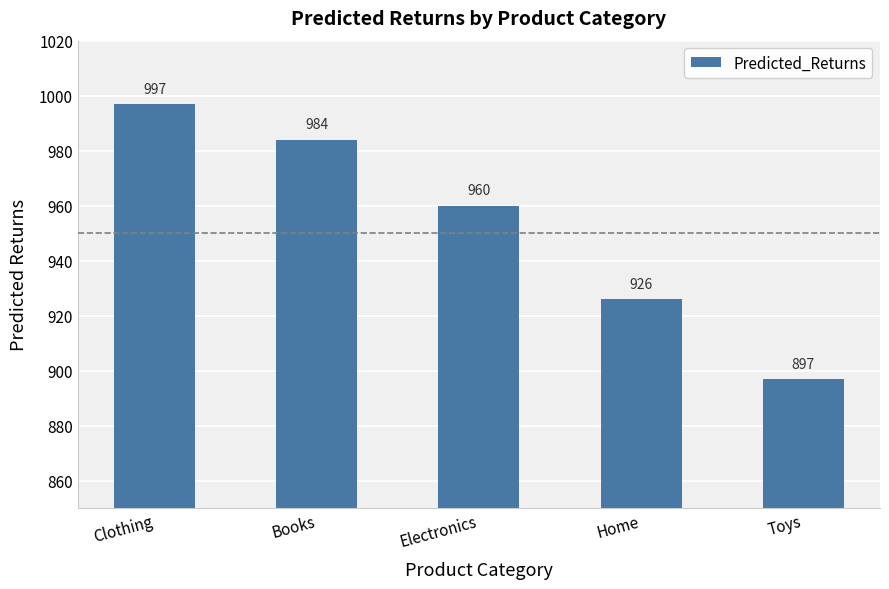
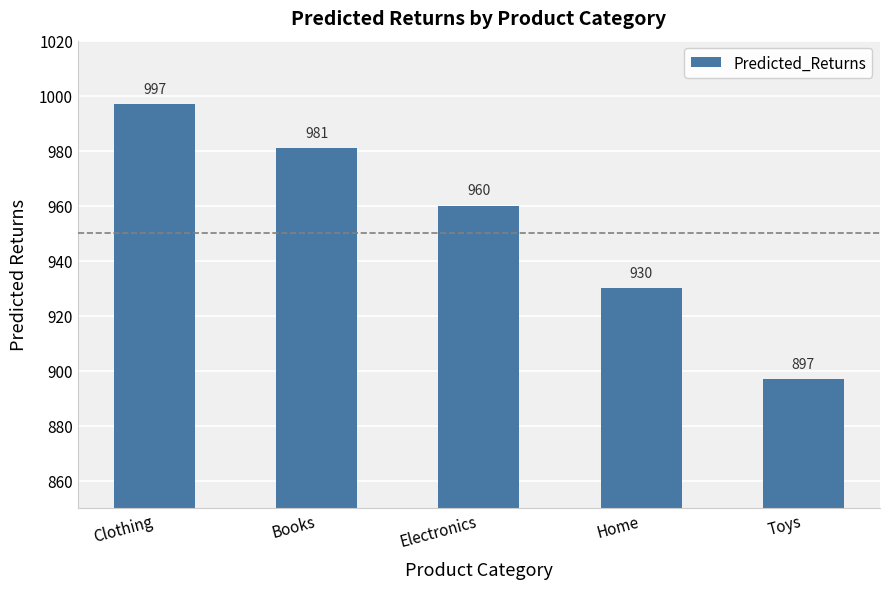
Books: 984 -> 981
Home: 926 -> 930
